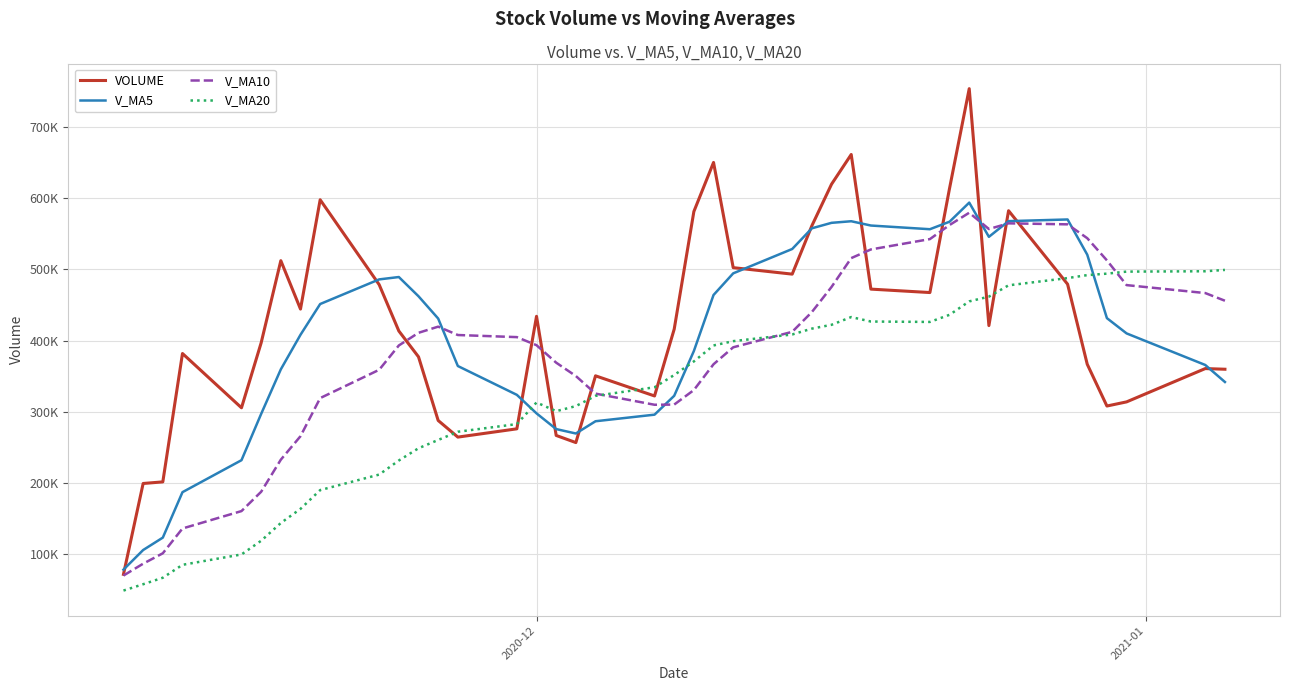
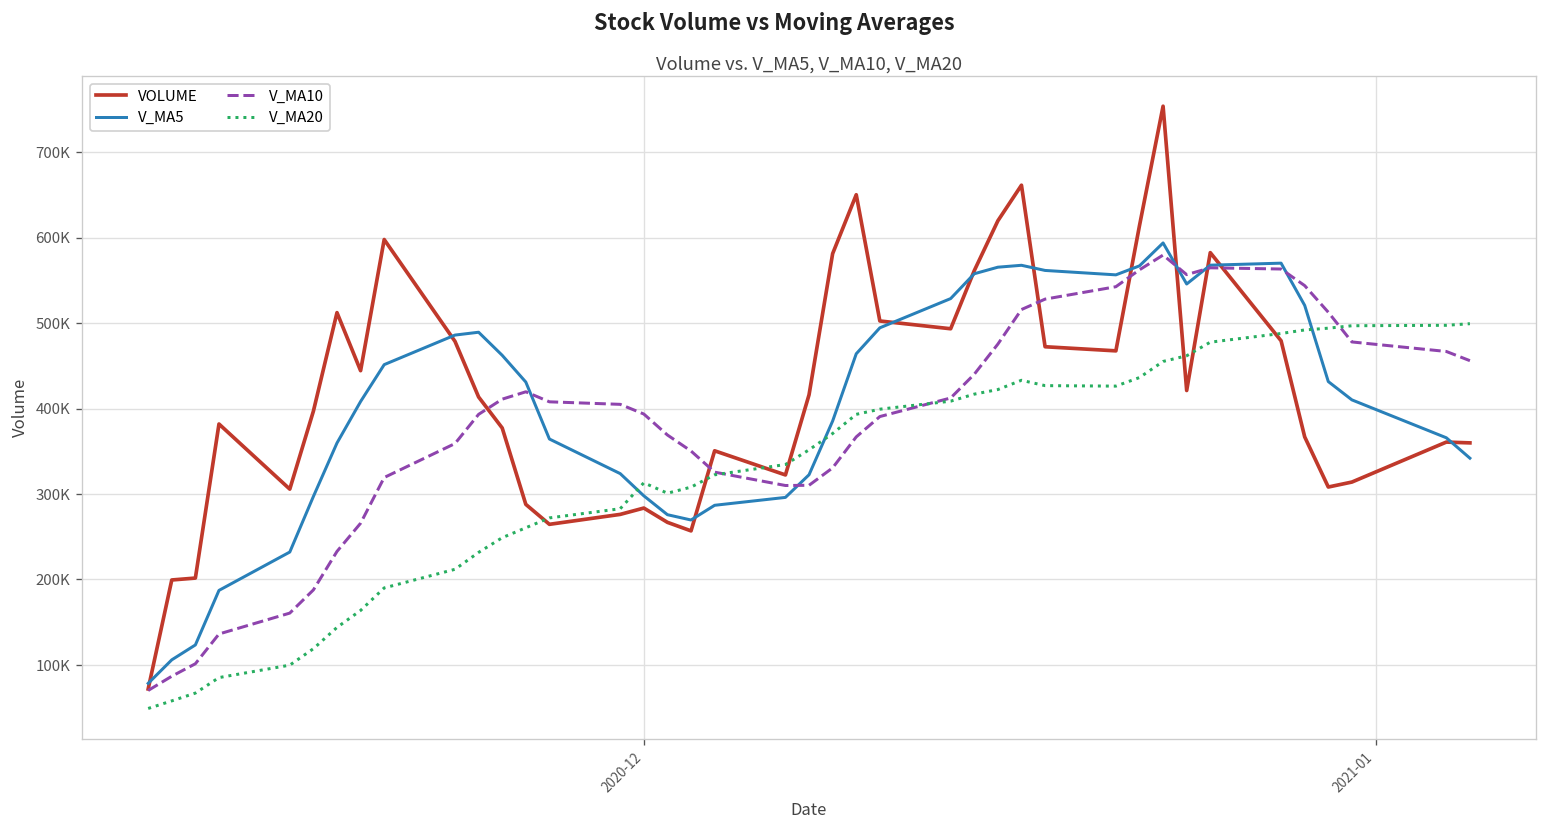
VOLUME, 2020-12: 430000 -> 280000
